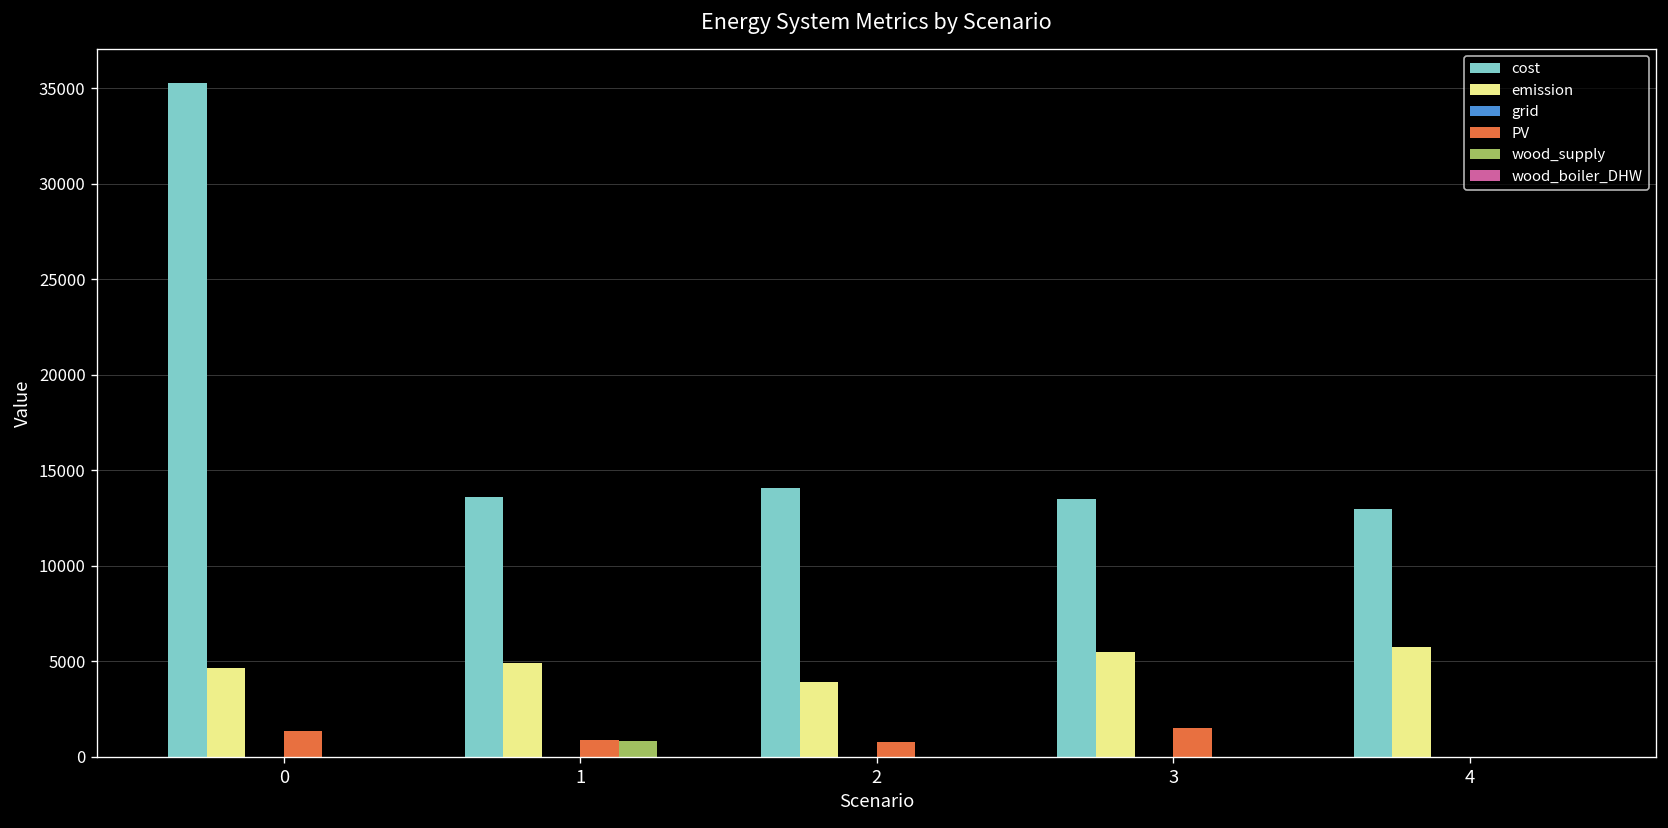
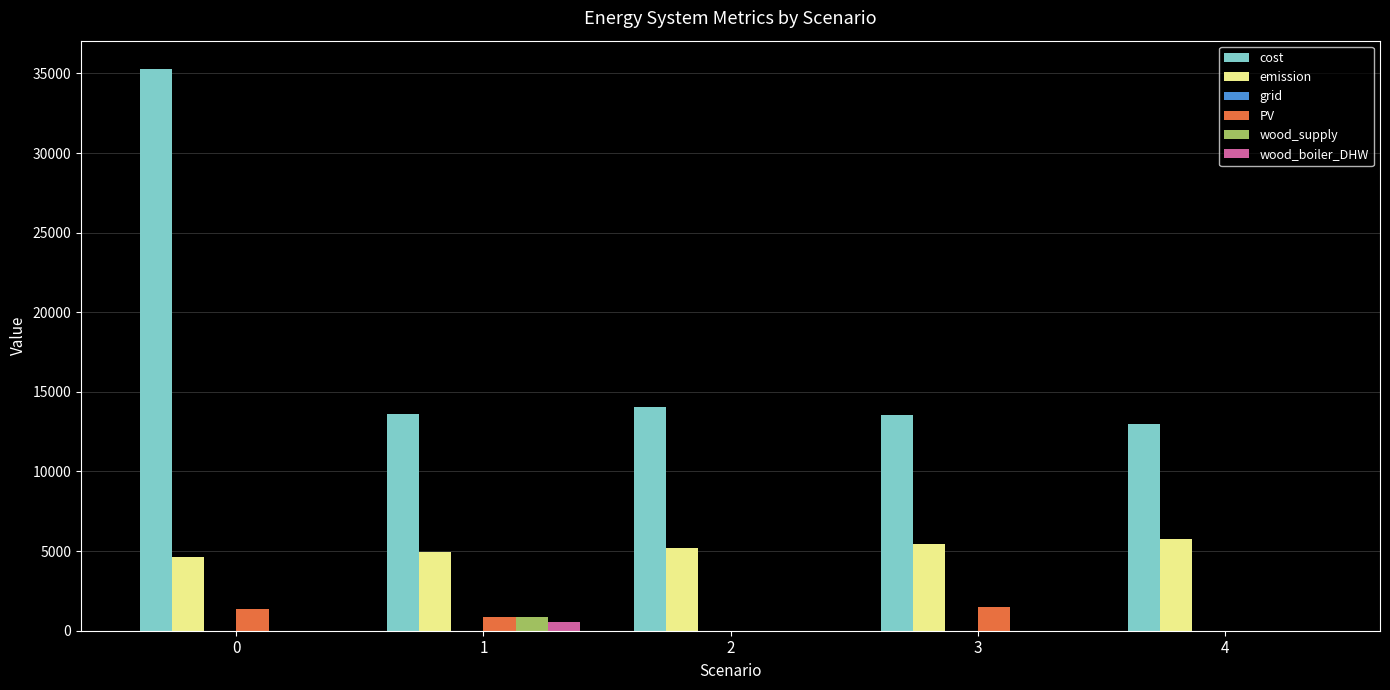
wood_boiler_DHW, 1: 0 -> 500
emission, 2: 3900 -> 5200
PV, 2: 800 -> 0
